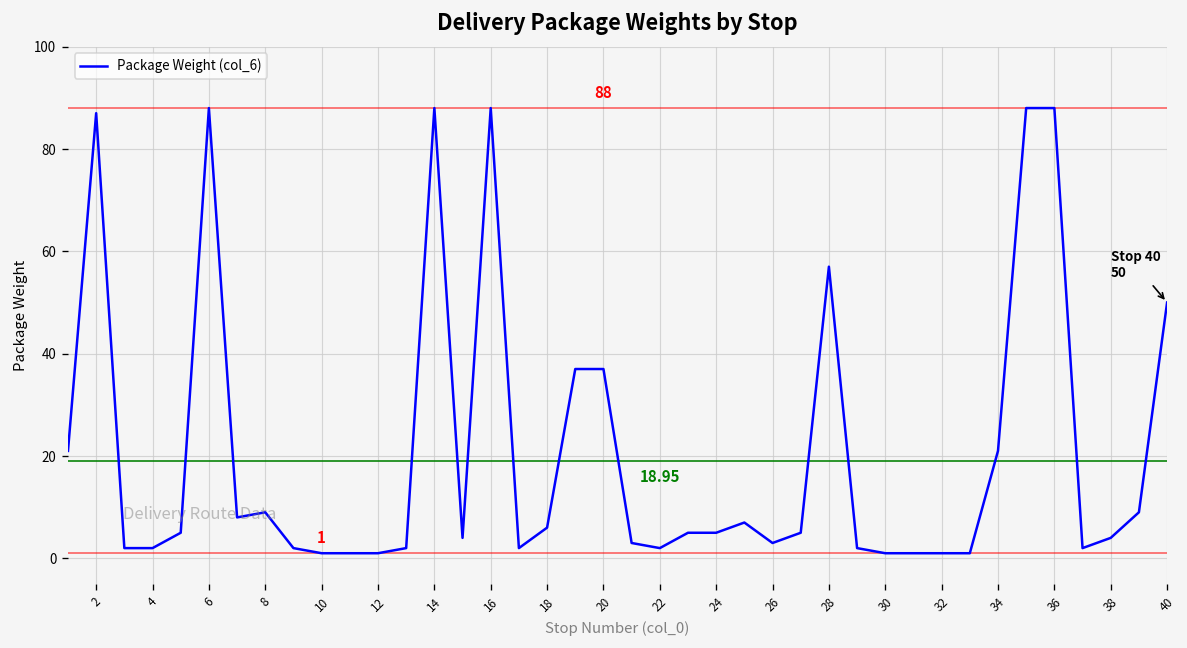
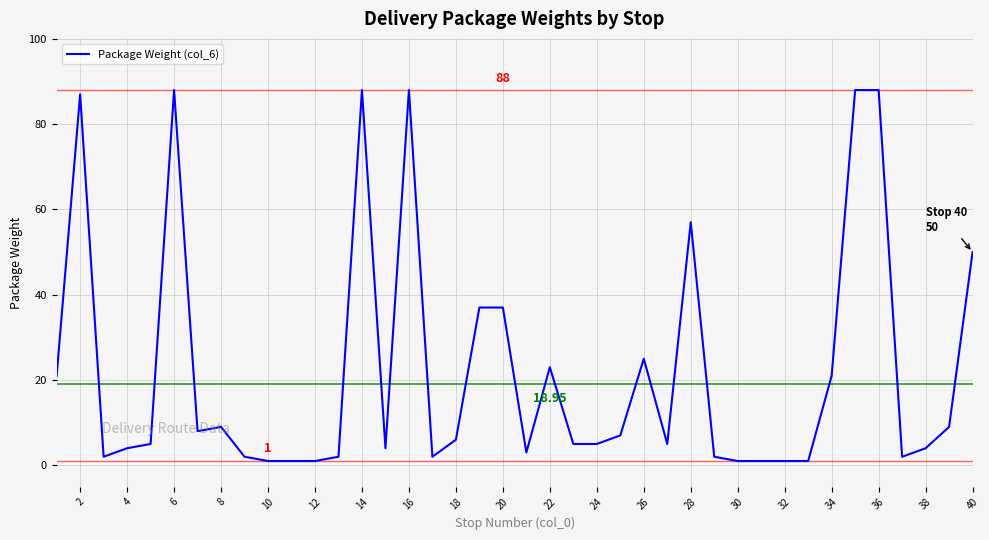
4: 2 -> 4
22: 2 -> 23
26: 3 -> 25
